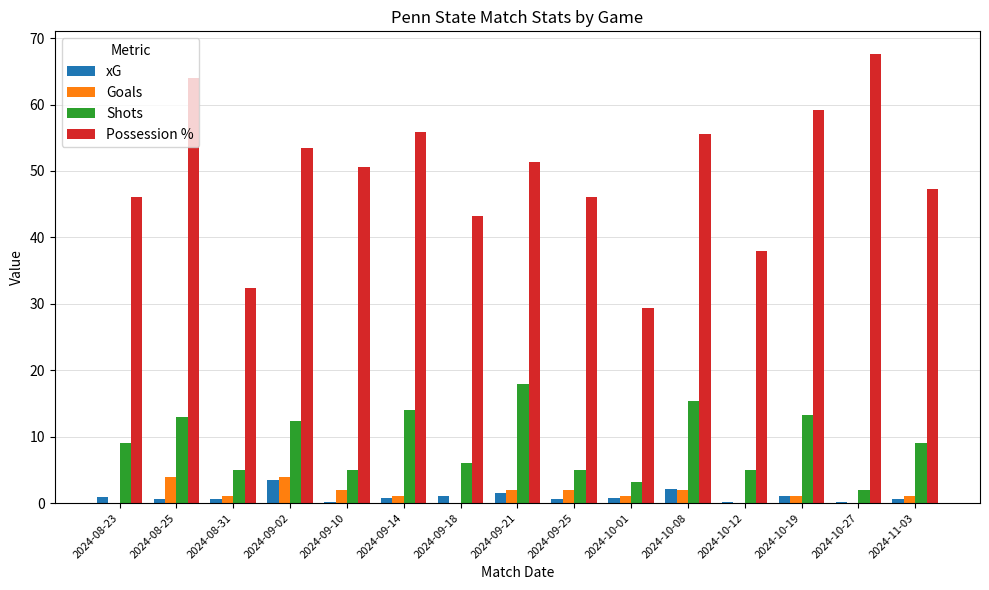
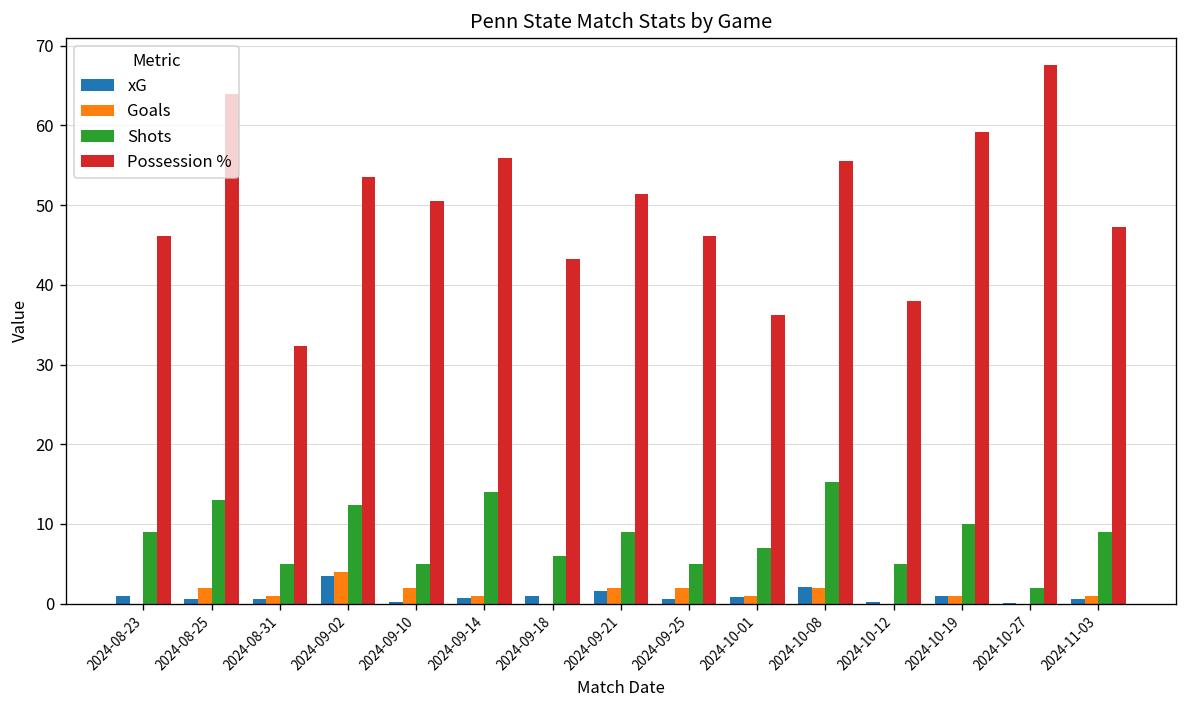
Goals, 2024-08-25: 4 -> 2
Shots, 2024-09-21: 18 -> 9
Shots, 2024-10-01: 3 -> 7
Possession %, 2024-10-01: 29 -> 36
Shots, 2024-10-19: 13 -> 10
